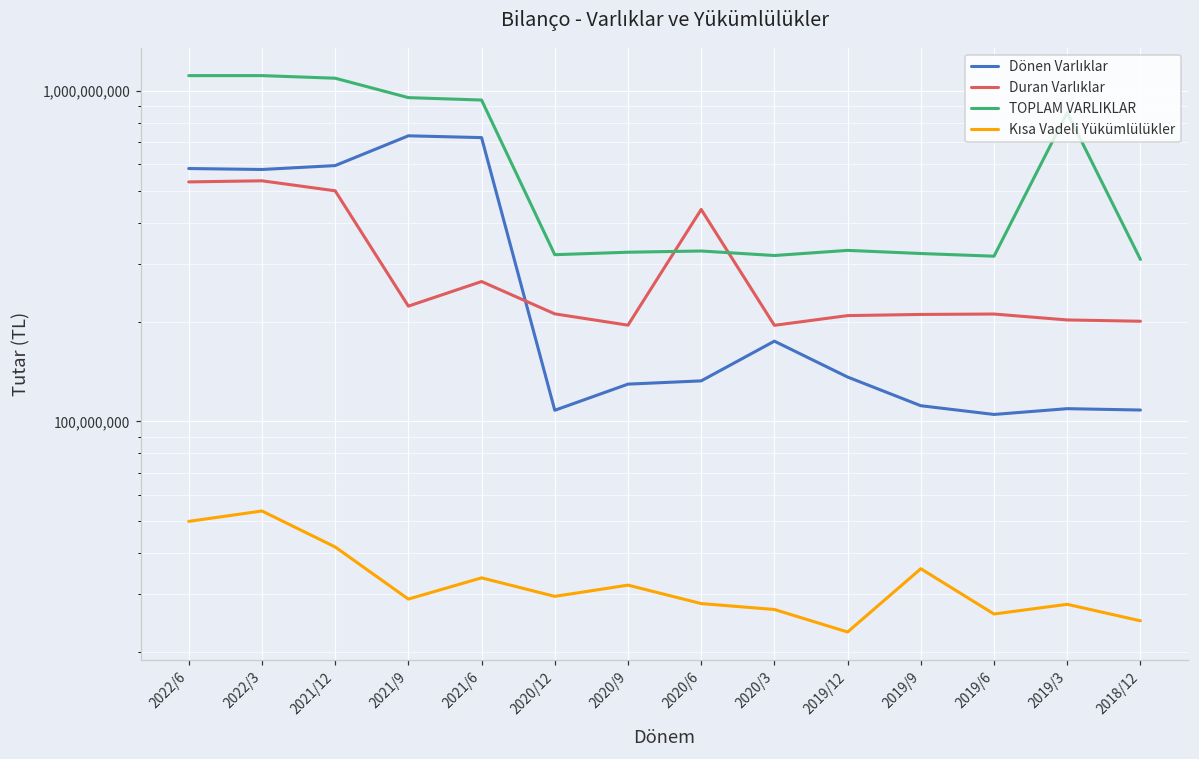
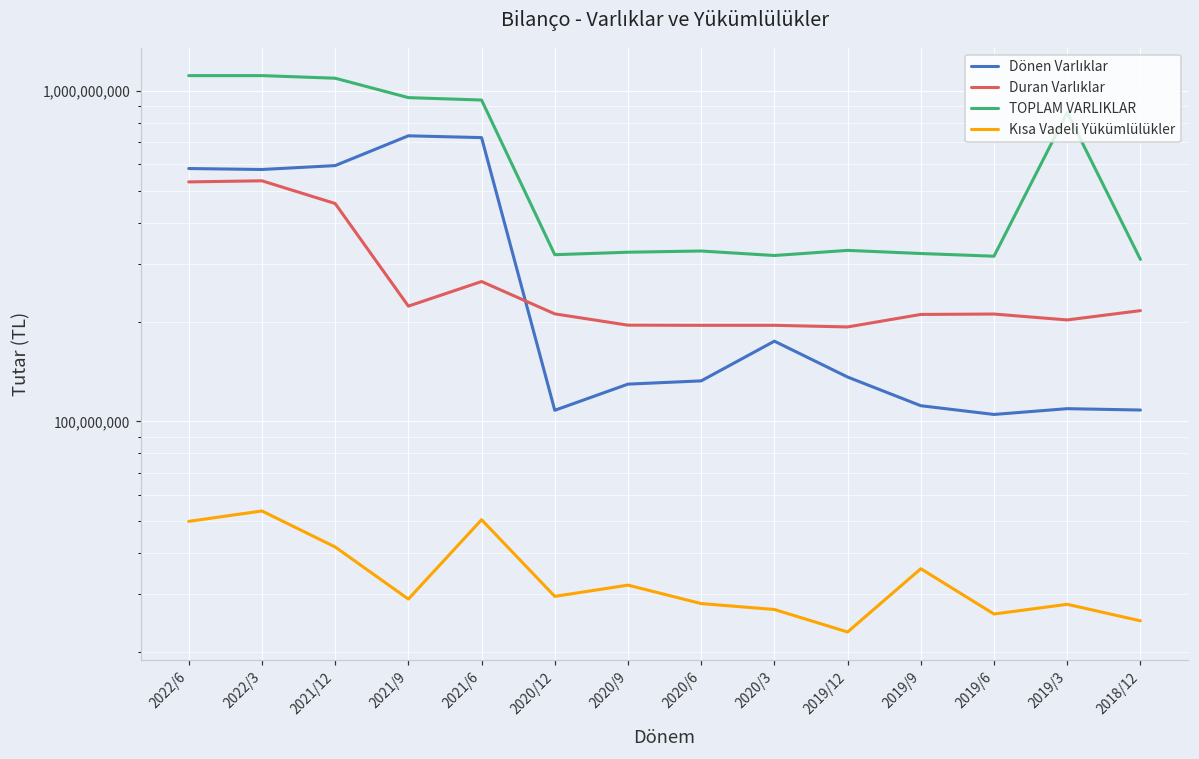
Duran Varlıklar, 2021/12: 500,000,000 -> 460,000,000
Kısa Vadeli Yükümlülükler, 2021/6: 34,000,000 -> 50,000,000
Duran Varlıklar, 2020/6: 440,000,000 -> 200,000,000
Duran Varlıklar, 2019/12: 210,000,000 -> 190,000,000
Duran Varlıklar, 2018/12: 200,000,000 -> 220,000,000
